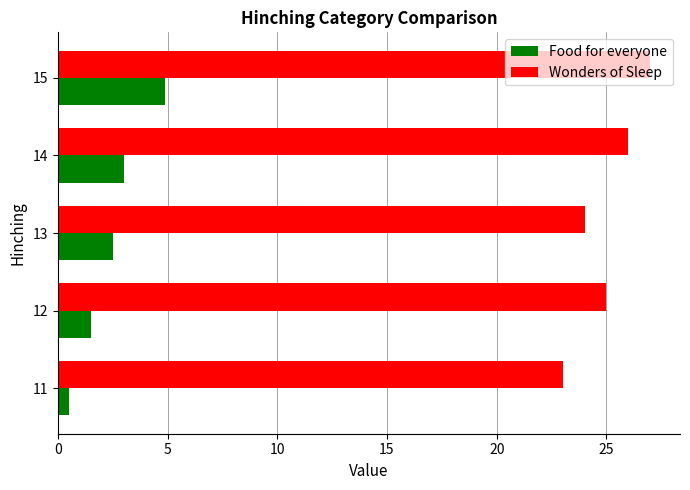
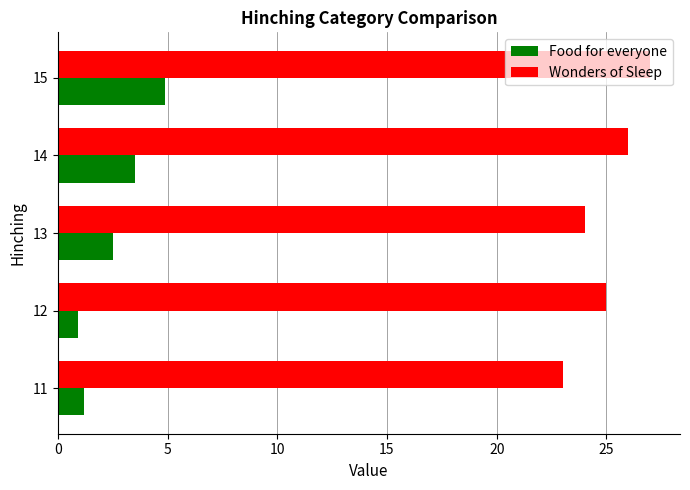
Food for everyone, 14: 3.0 -> 3.5
Food for everyone, 12: 1.5 -> 0.9
Food for everyone, 11: 0.5 -> 1.2
